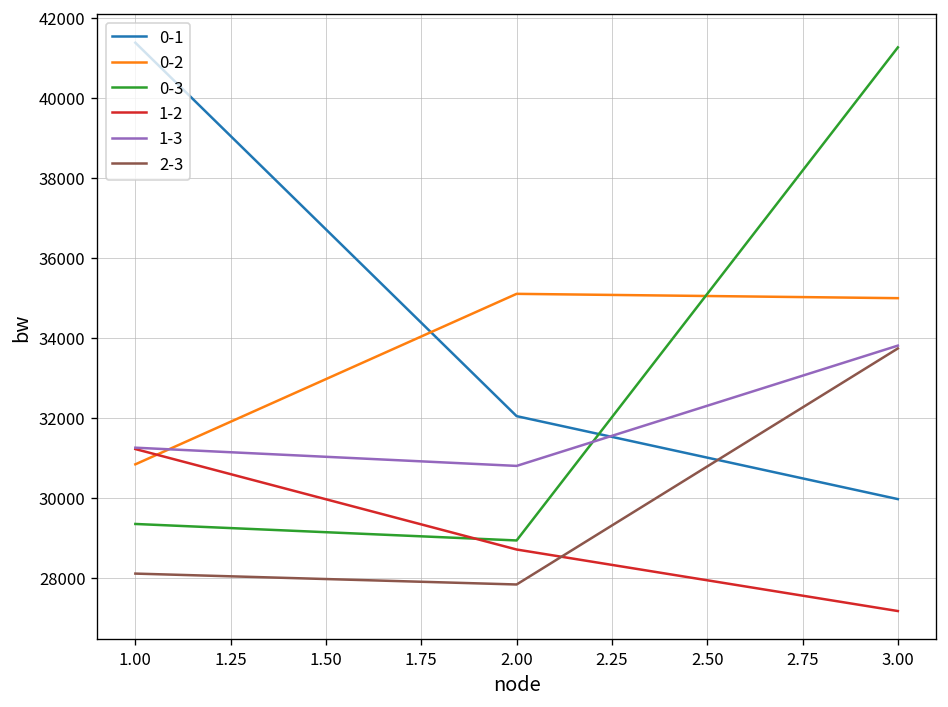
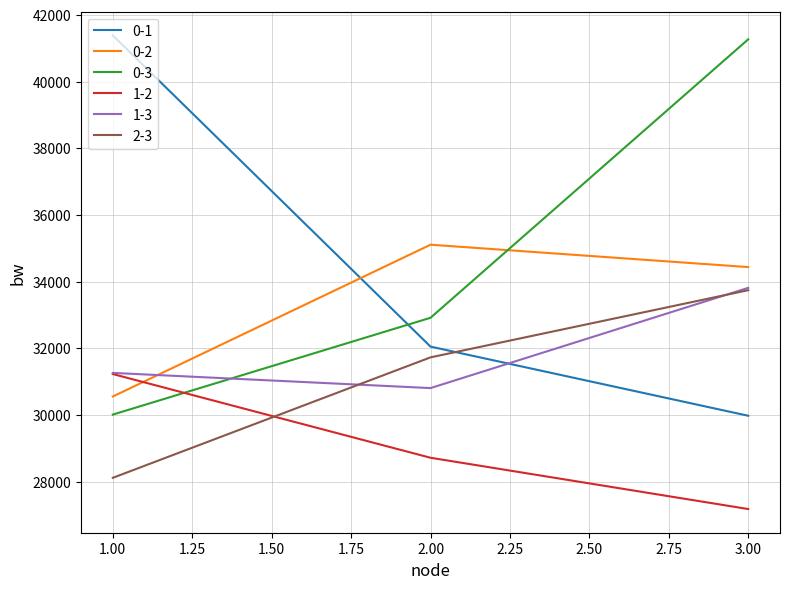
0-2, 1.00: 30800 -> 30600
0-3, 1.00: 29400 -> 30000
0-3, 2.00: 28900 -> 32900
2-3, 2.00: 27800 -> 31700
0-2, 3.00: 35000 -> 34400
